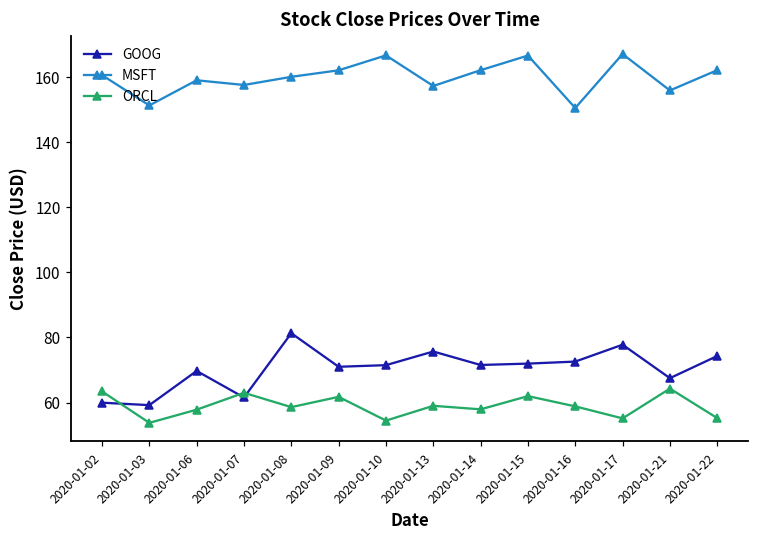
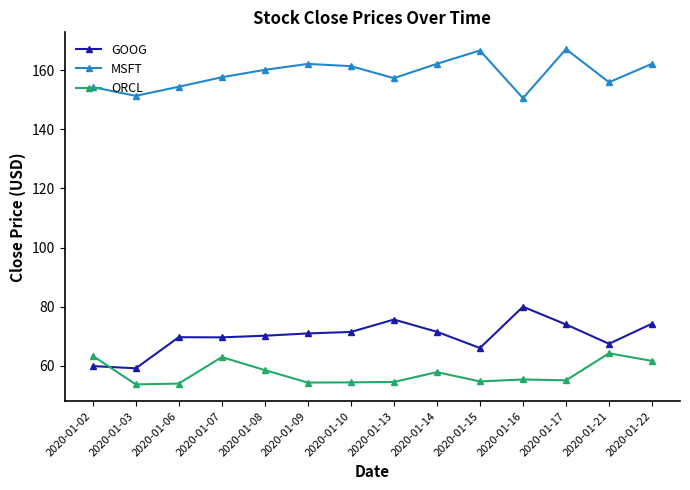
MSFT, 2020-01-02: 161 -> 154
MSFT, 2020-01-06: 159 -> 154
ORCL, 2020-01-06: 58 -> 54
GOOG, 2020-01-07: 62 -> 70
GOOG, 2020-01-08: 81 -> 70
ORCL, 2020-01-09: 62 -> 54
MSFT, 2020-01-10: 167 -> 161
ORCL, 2020-01-13: 59 -> 55
GOOG, 2020-01-15: 72 -> 66
ORCL, 2020-01-15: 62 -> 55
GOOG, 2020-01-16: 73 -> 80
ORCL, 2020-01-16: 59 -> 55
GOOG, 2020-01-17: 78 -> 74
ORCL, 2020-01-22: 55 -> 62
